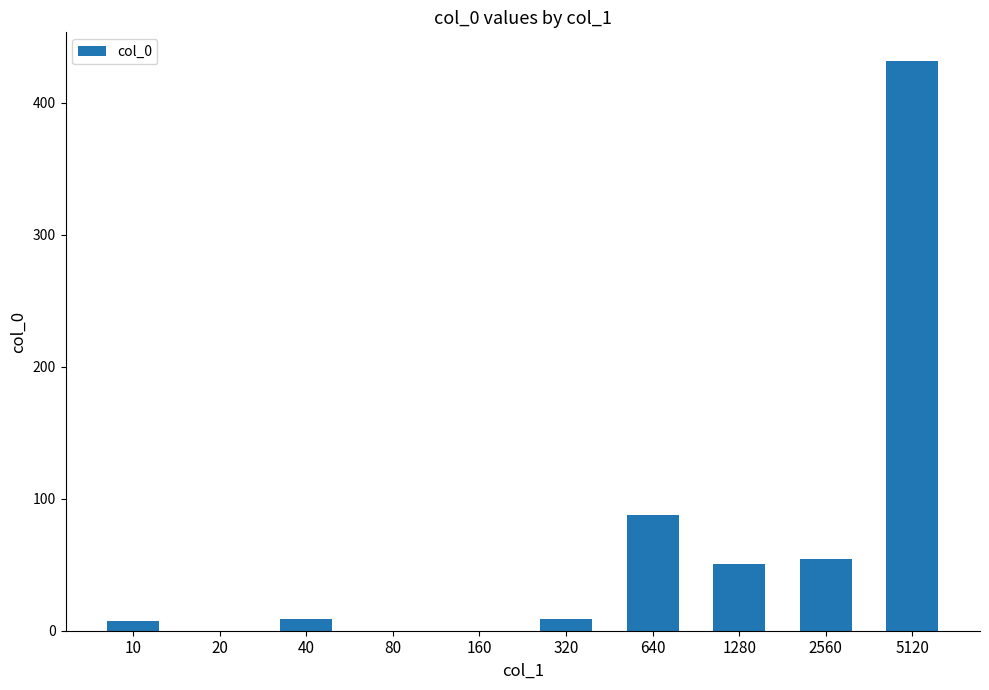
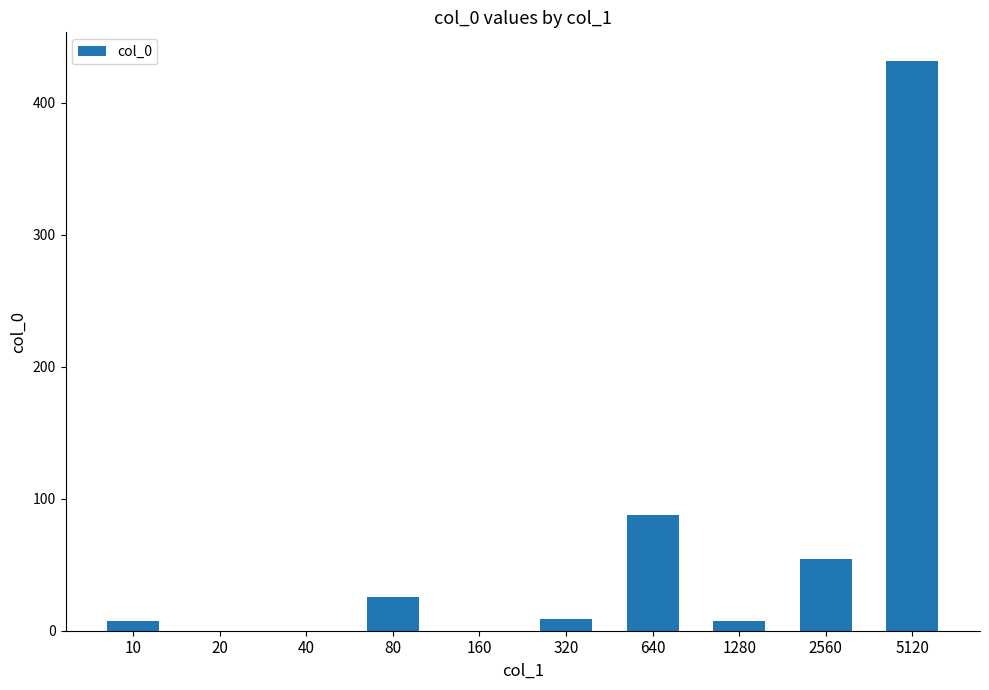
40: 9 -> 0
80: 0 -> 25
1280: 50 -> 7
